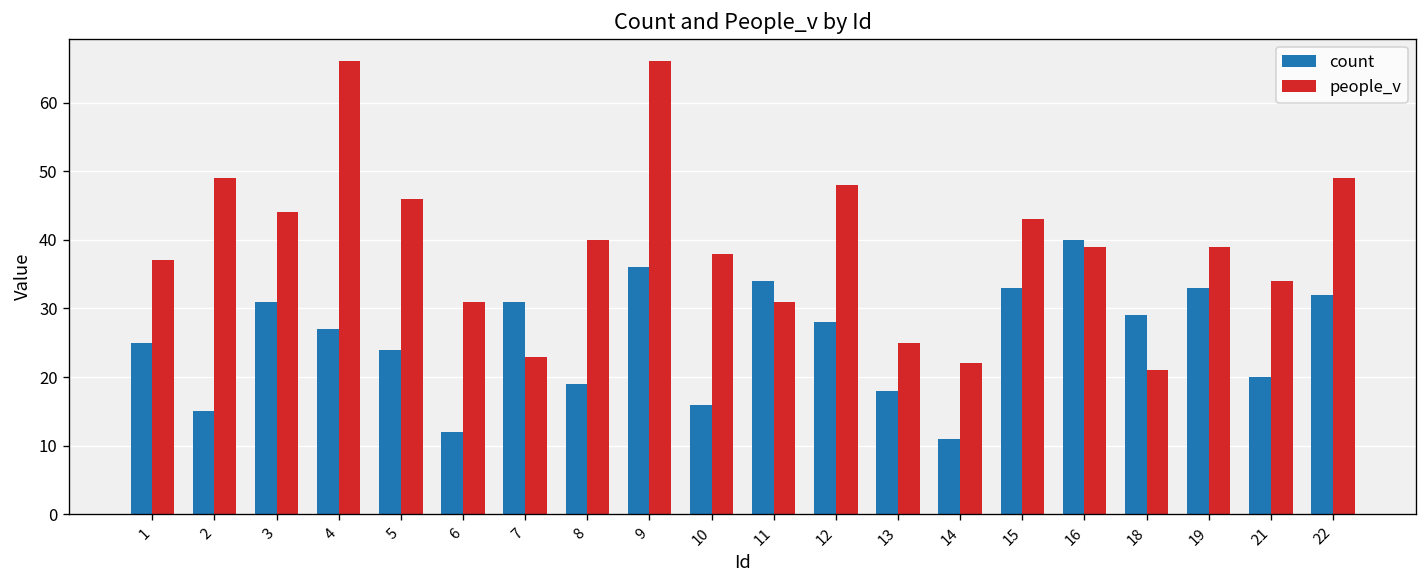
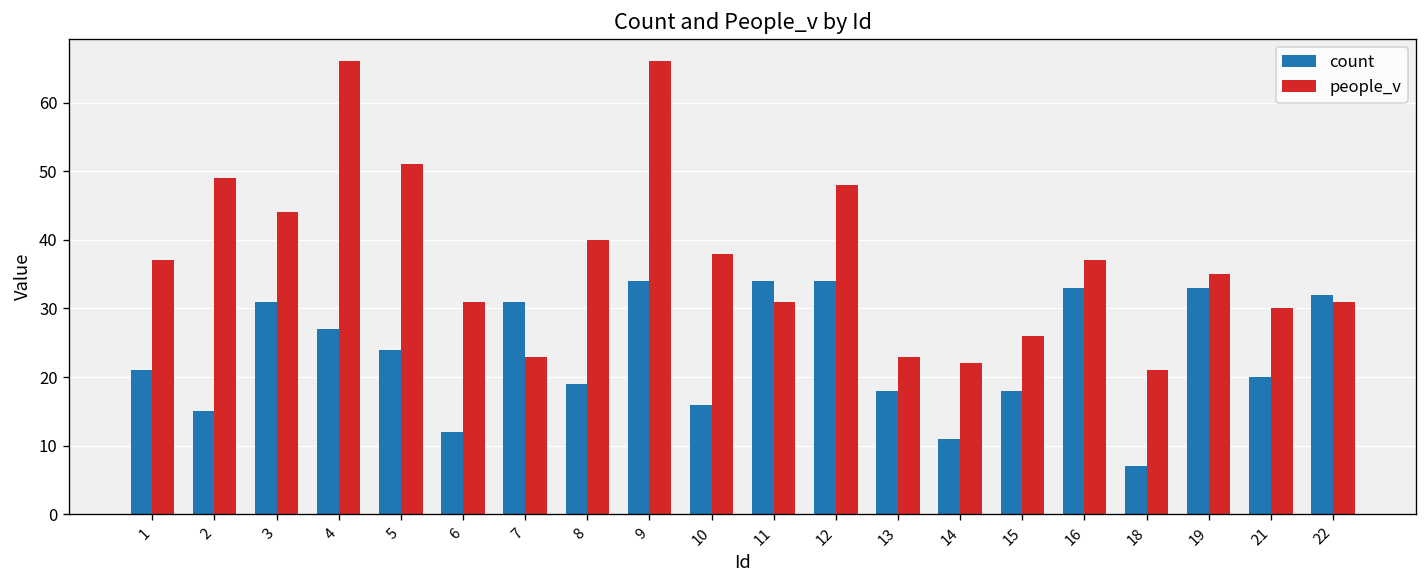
count, 1: 25 -> 21
people_v, 5: 46 -> 51
count, 9: 36 -> 34
count, 12: 28 -> 34
people_v, 13: 25 -> 23
count, 15: 33 -> 18
people_v, 15: 43 -> 26
count, 16: 40 -> 33
people_v, 16: 39 -> 37
count, 18: 29 -> 7
people_v, 19: 39 -> 35
people_v, 21: 34 -> 30
people_v, 22: 49 -> 31
